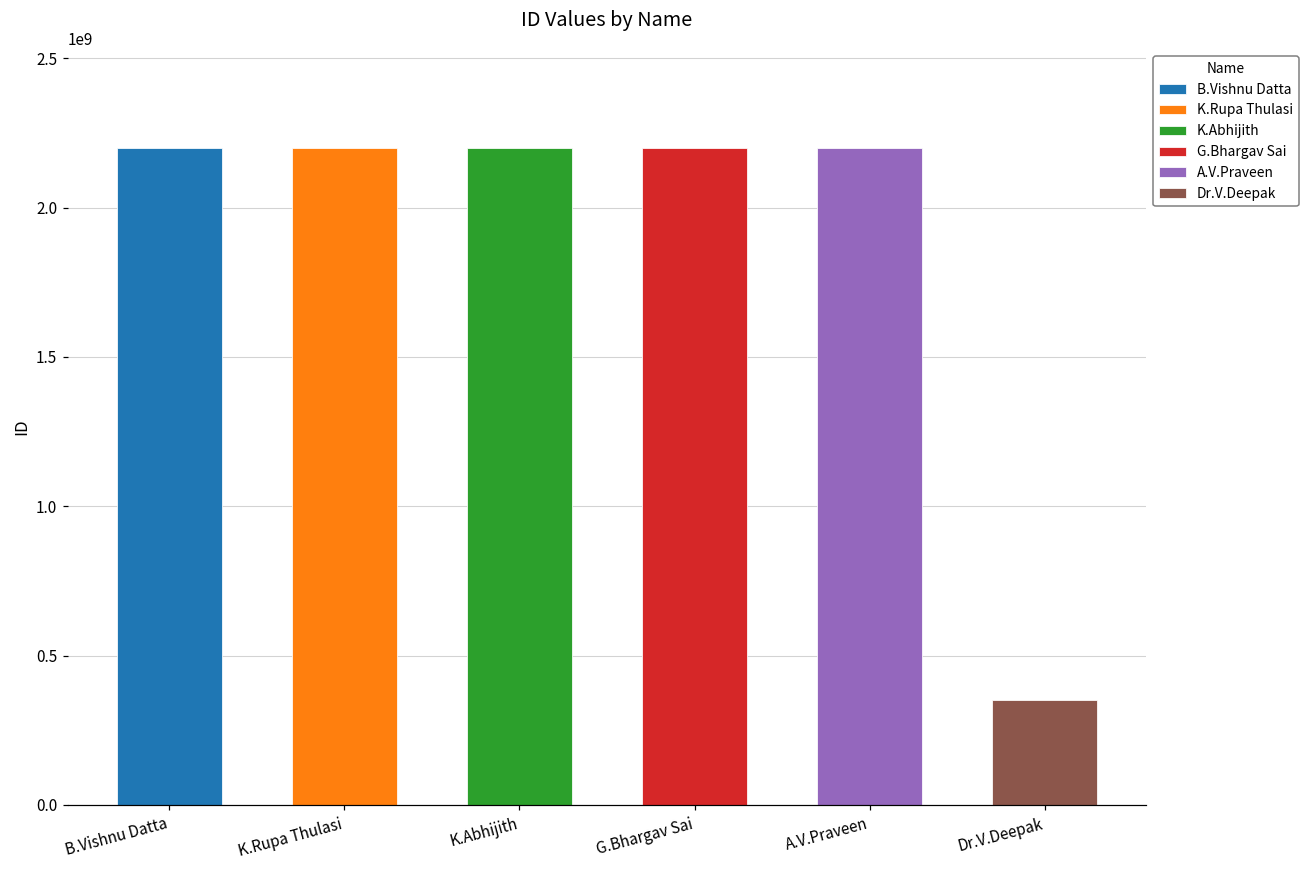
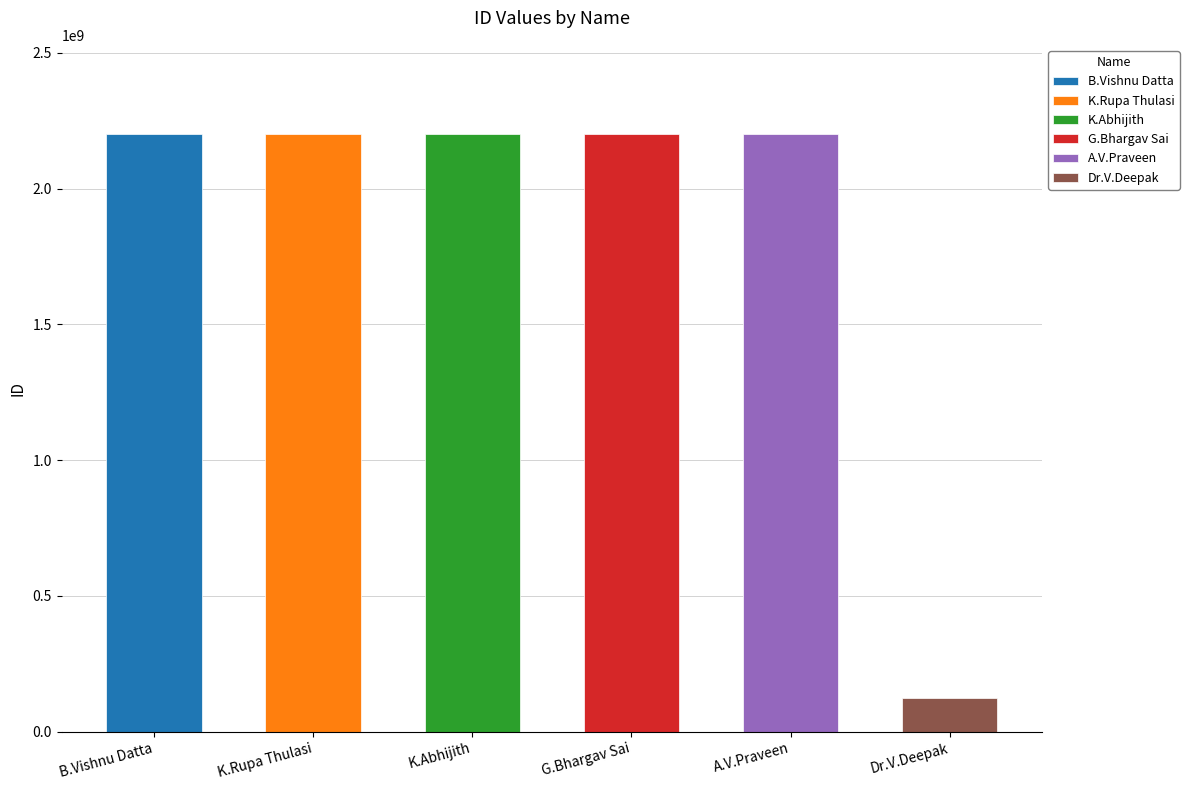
Dr.V.Deepak: 350000000 -> 120000000
